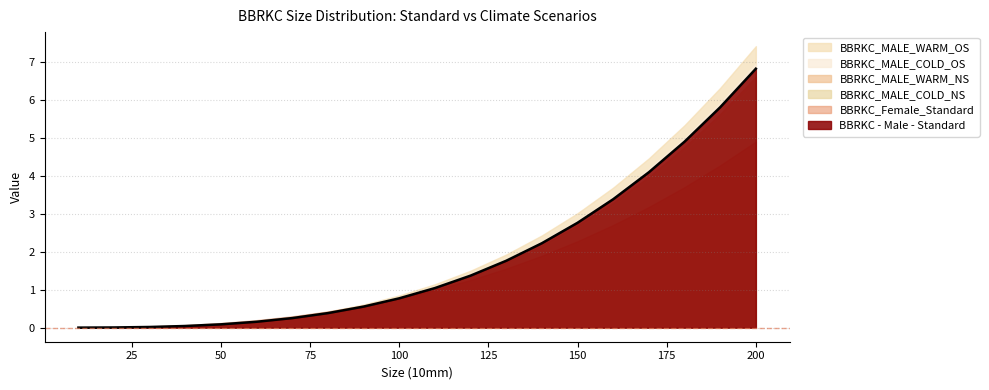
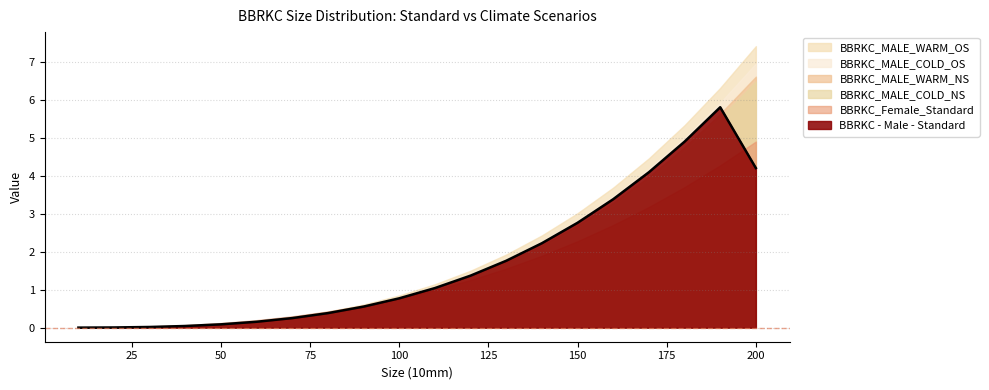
BBRKC - Male - Standard, 200: 6.8 -> 4.2
